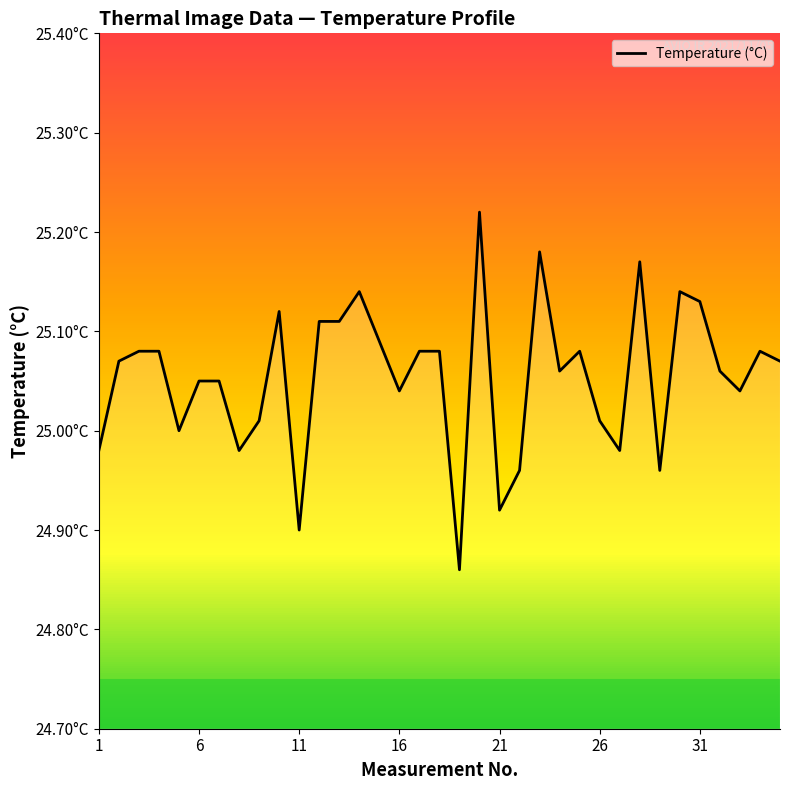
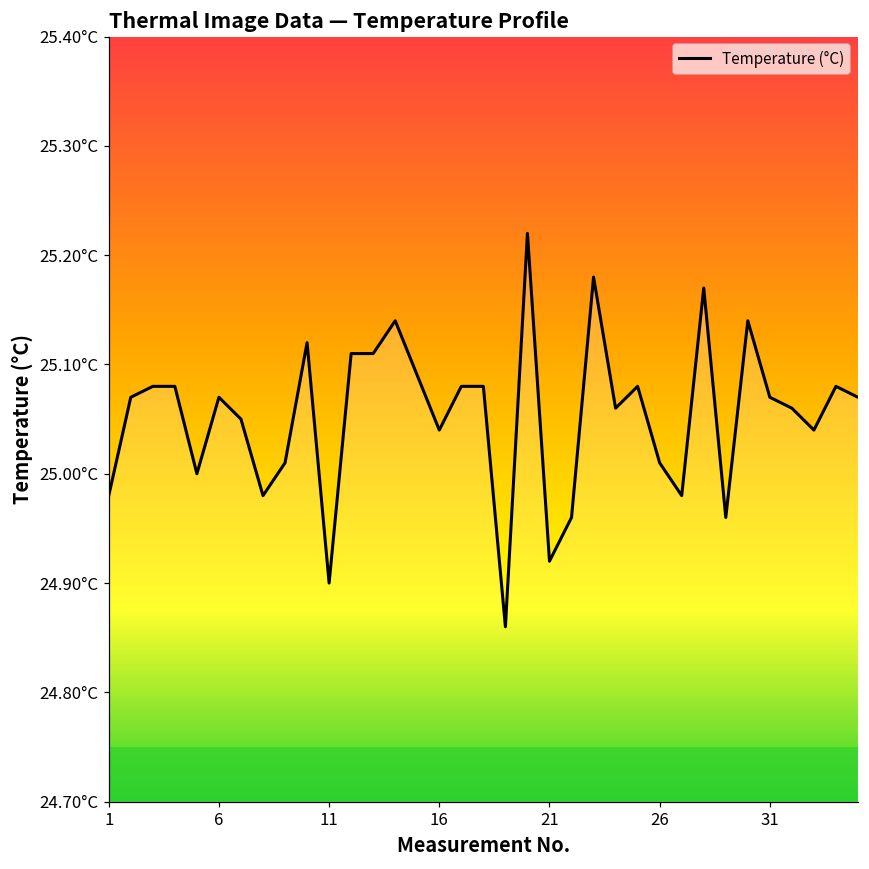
6: 25.05°C -> 25.07°C
31: 25.13°C -> 25.07°C
